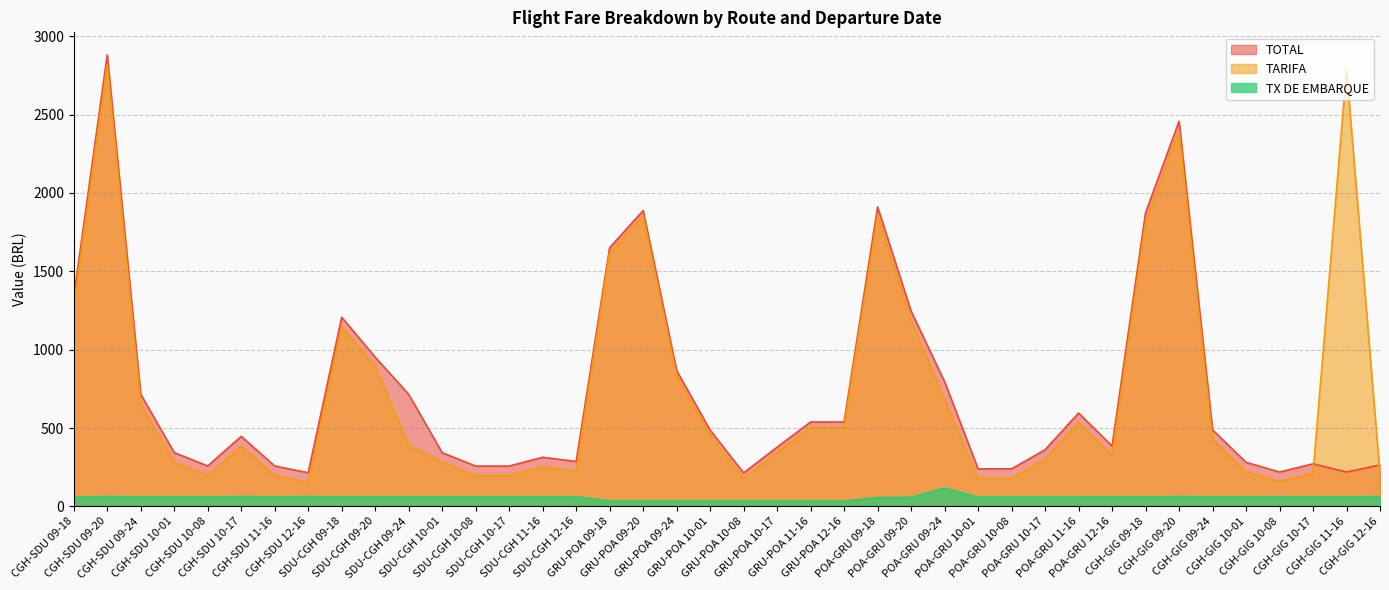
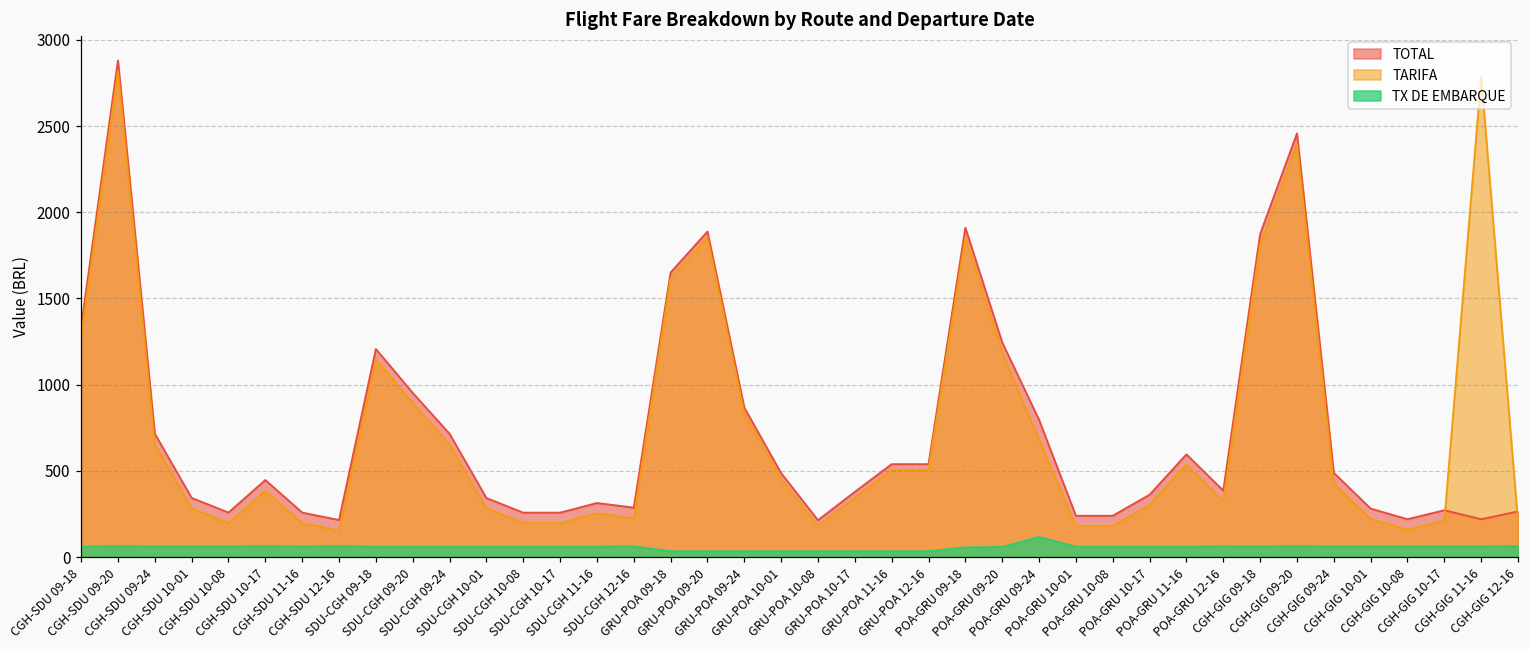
TARIFA, SDU-CGH 09-24: 390 -> 650
